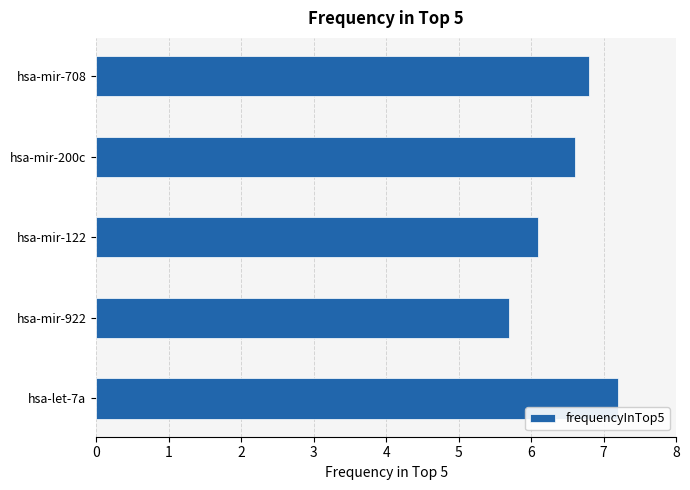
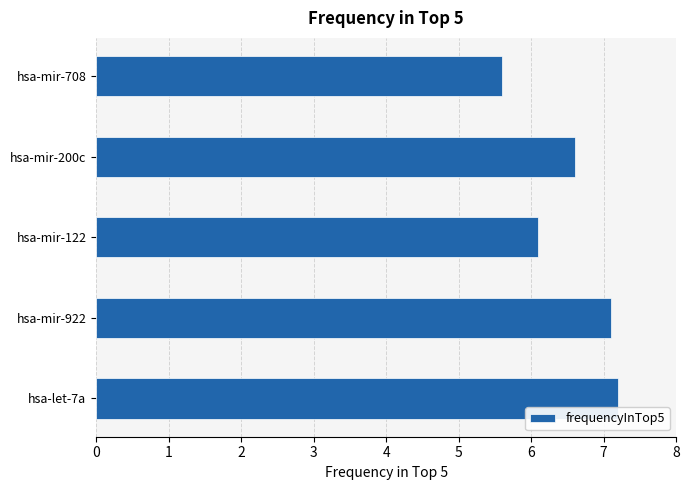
hsa-mir-708: 6.8 -> 5.6
hsa-mir-922: 5.7 -> 7.1
